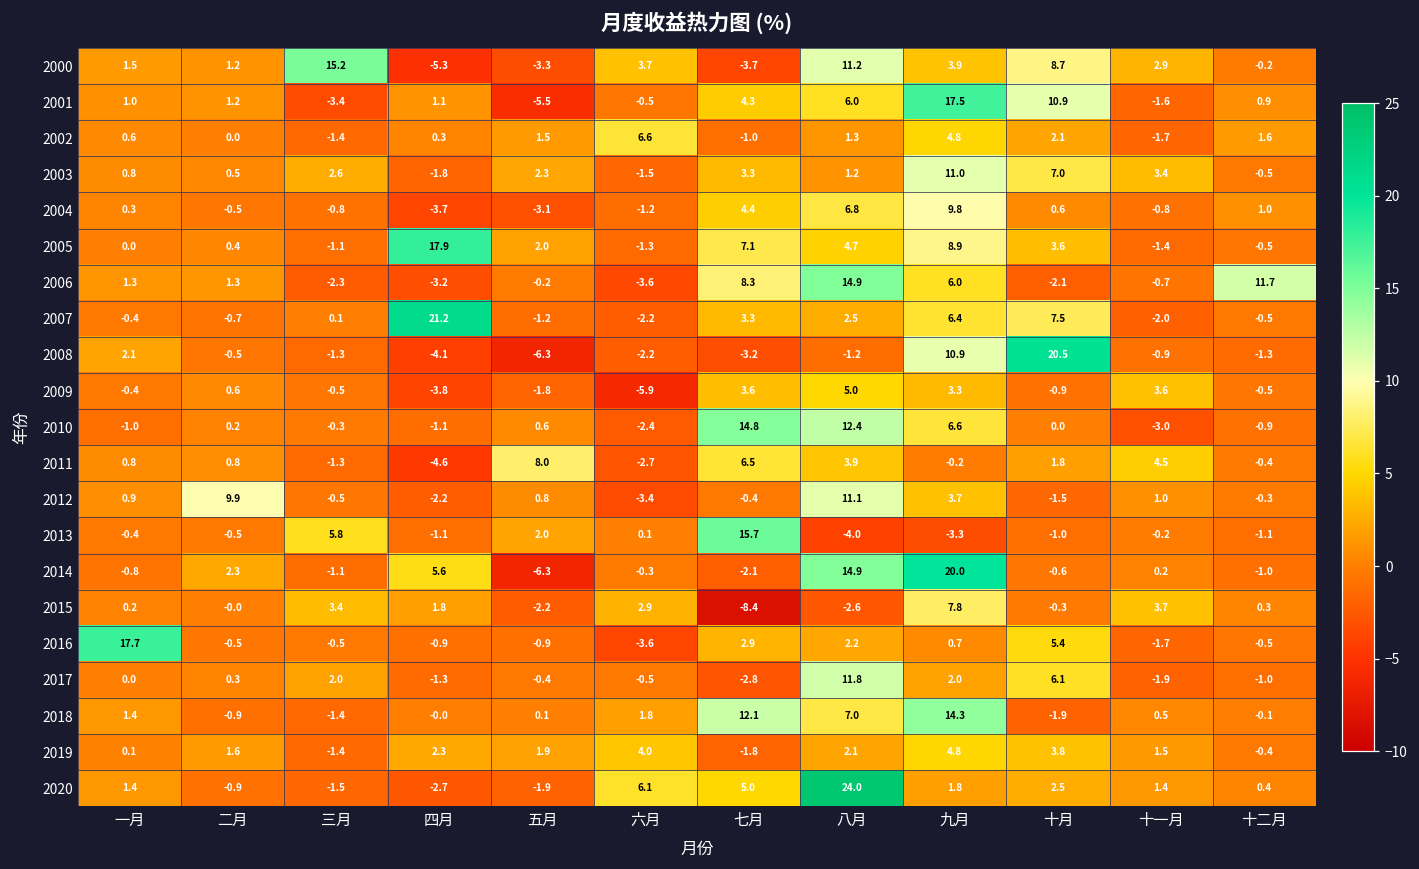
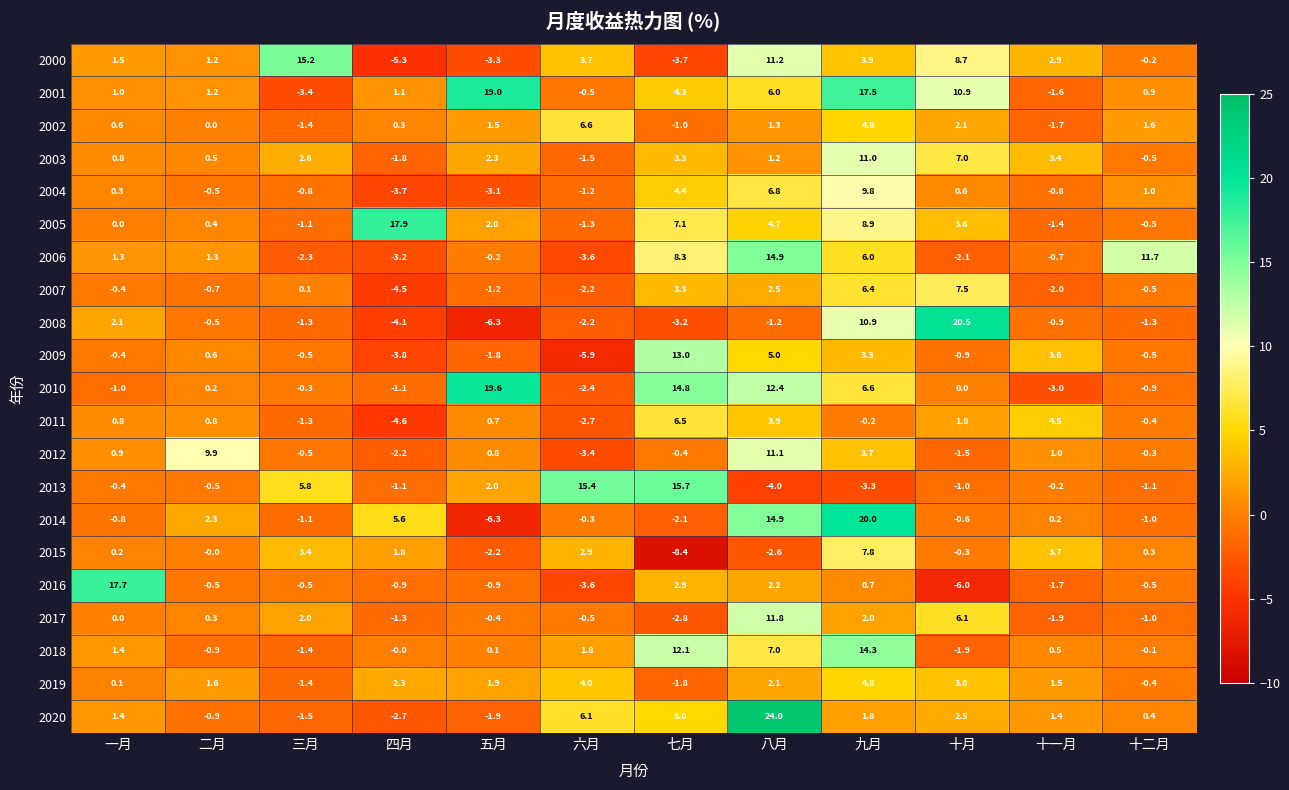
2001, 五月: -5.5 -> 19.0
2007, 四月: 21.2 -> -4.5
2009, 七月: 3.6 -> 13.0
2010, 五月: 0.6 -> 19.6
2011, 五月: 8.0 -> 0.7
2013, 六月: 0.1 -> 15.4
2016, 十月: 5.4 -> -6.0
